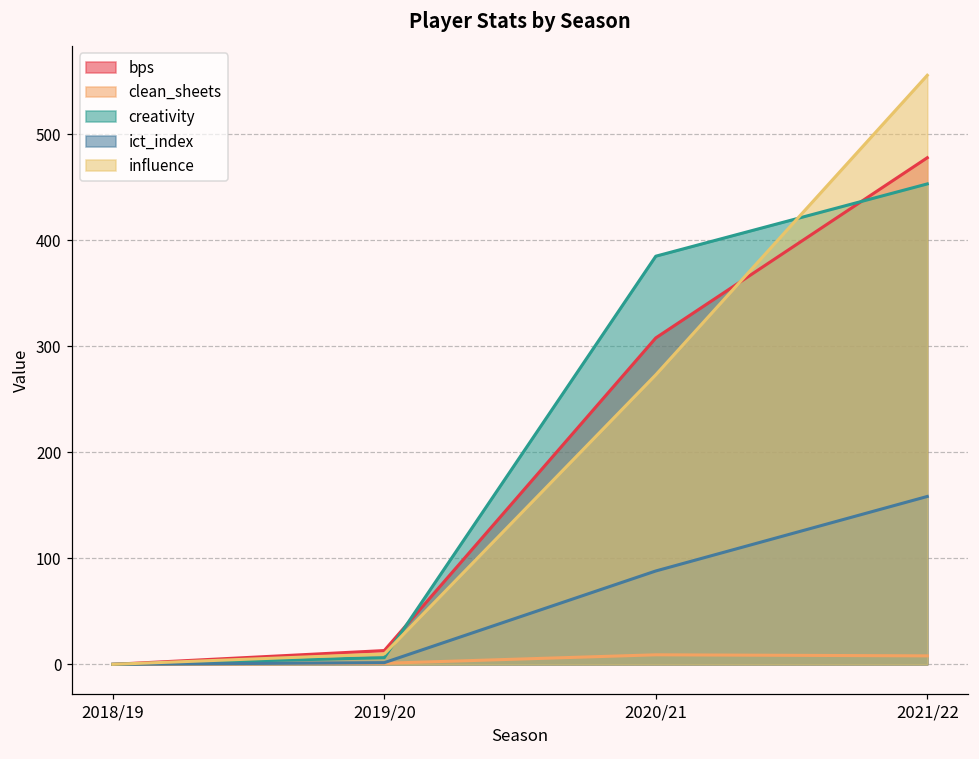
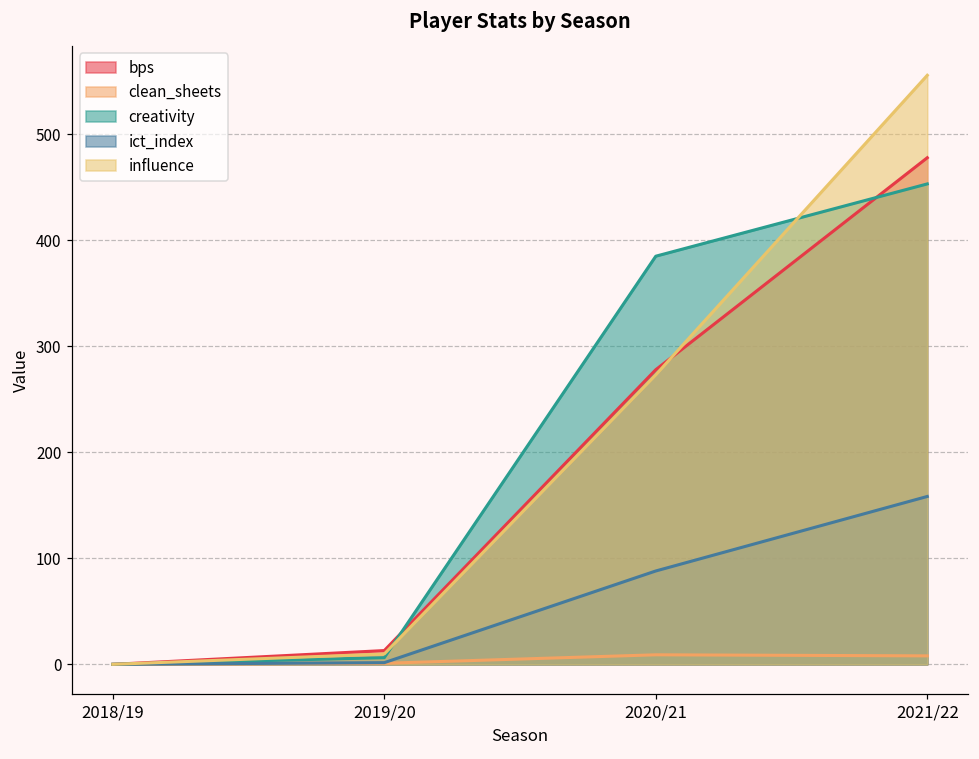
bps, 2020/21: 310 -> 280
